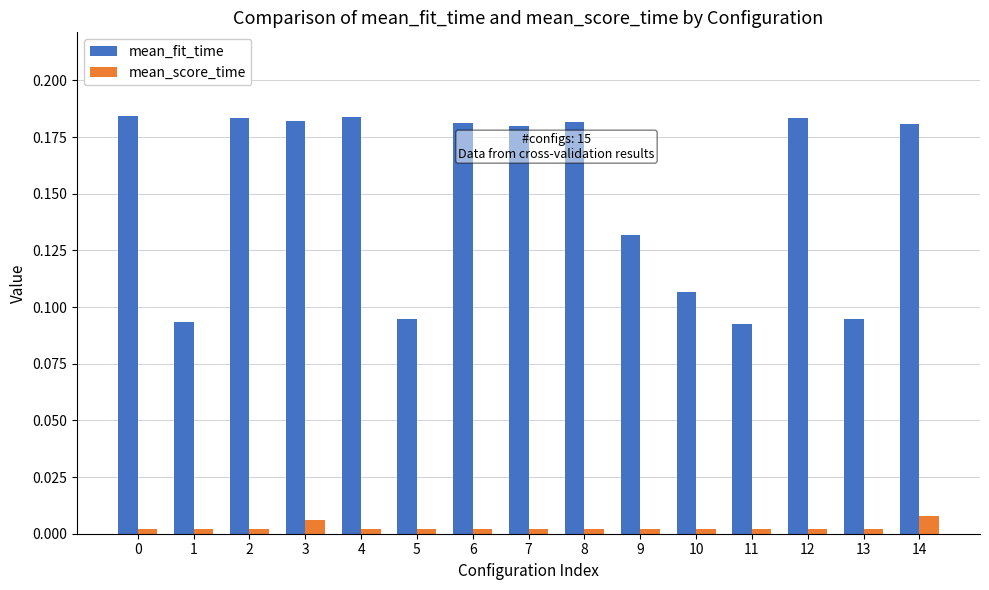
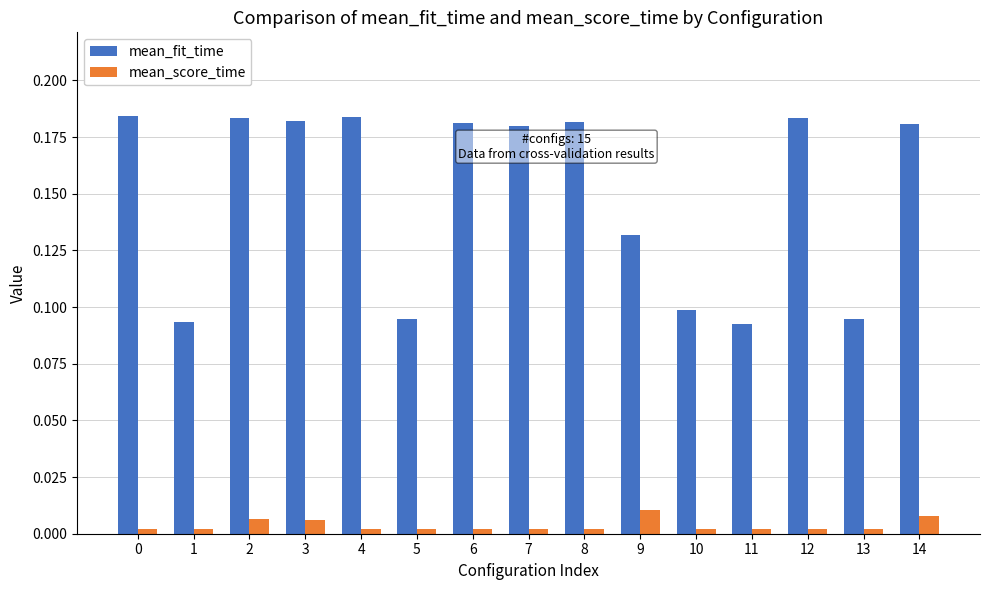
mean_score_time, 2: 0.002 -> 0.007
mean_score_time, 9: 0.002 -> 0.011
mean_fit_time, 10: 0.106 -> 0.099
